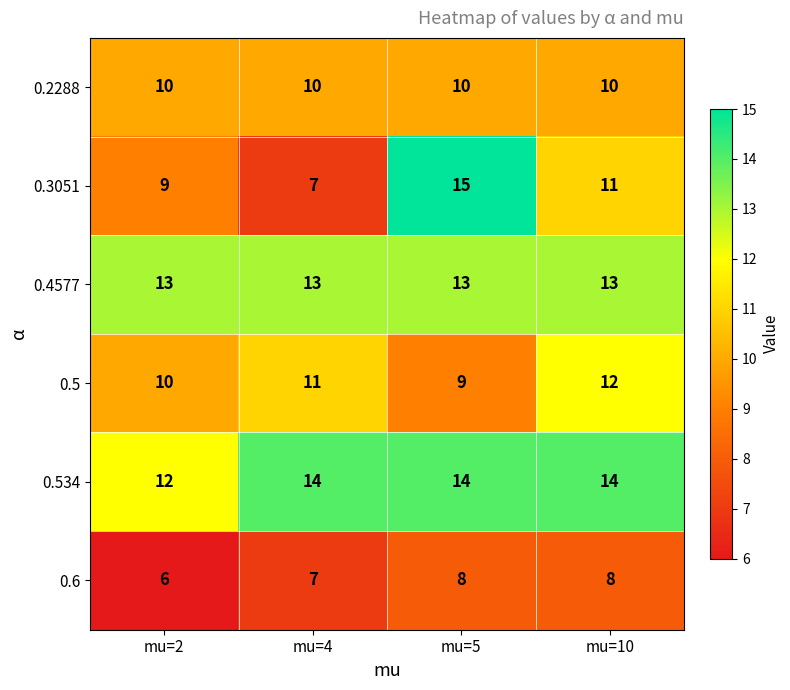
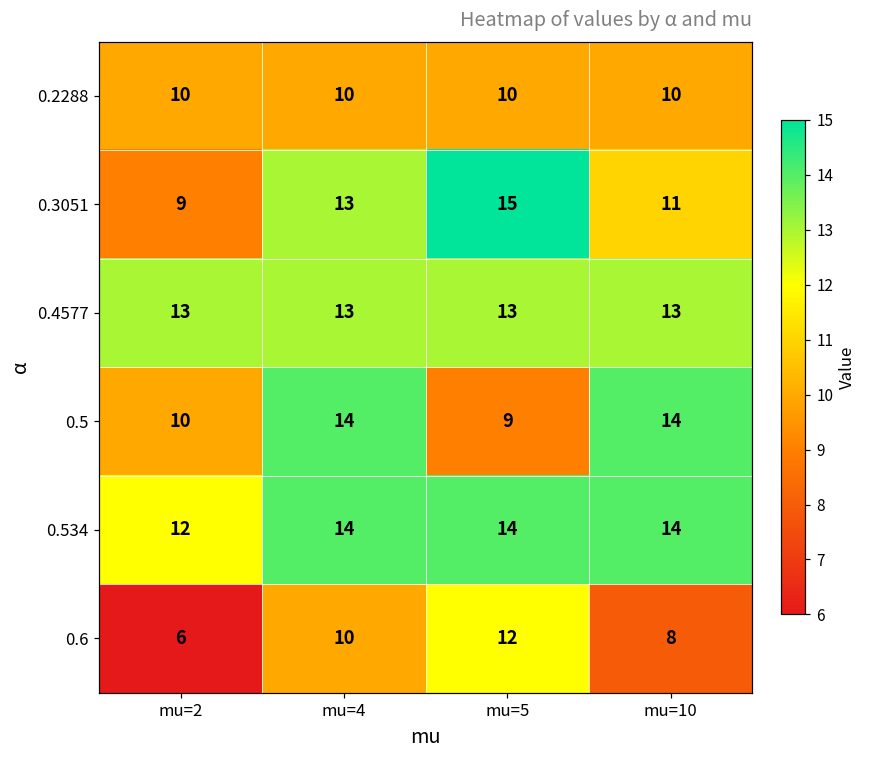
0.3051, mu=4: 7 -> 13
0.5, mu=4: 11 -> 14
0.5, mu=10: 12 -> 14
0.6, mu=4: 7 -> 10
0.6, mu=5: 8 -> 12
